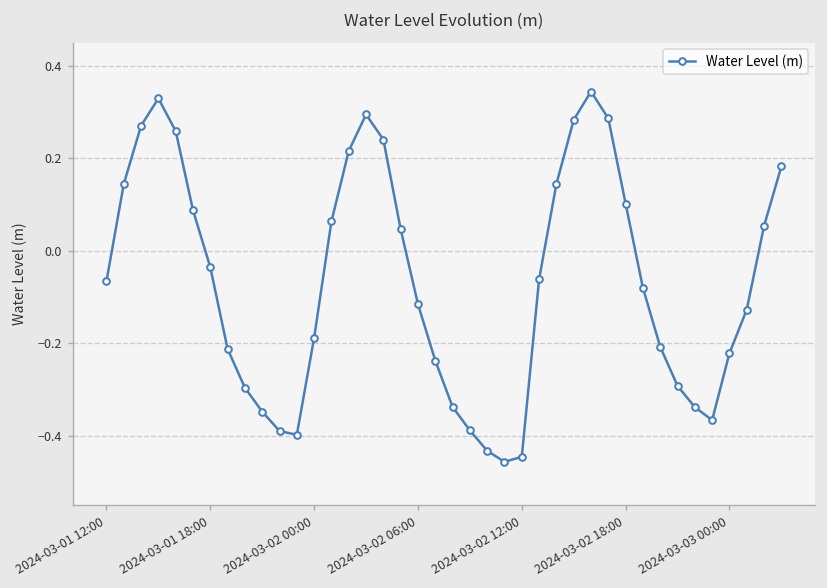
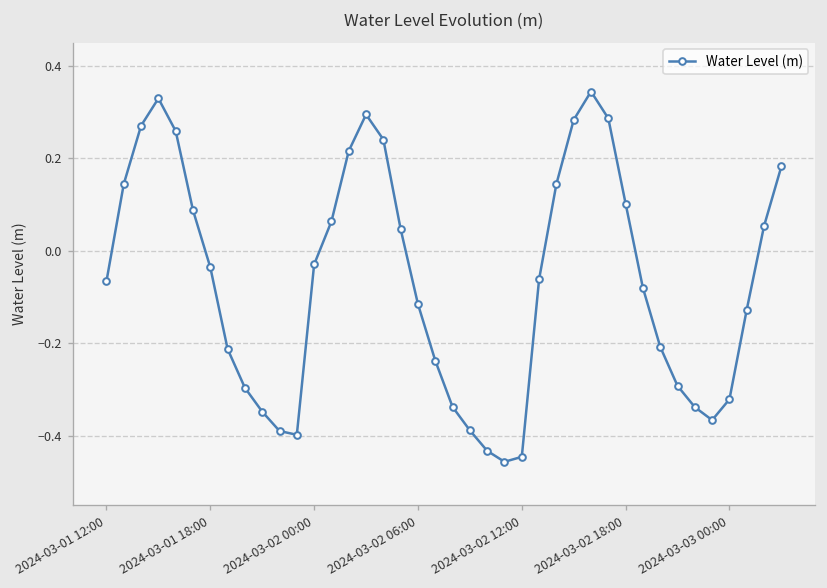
2024-03-02 00:00: -0.19 -> -0.03
2024-03-03 00:00: -0.22 -> -0.32
